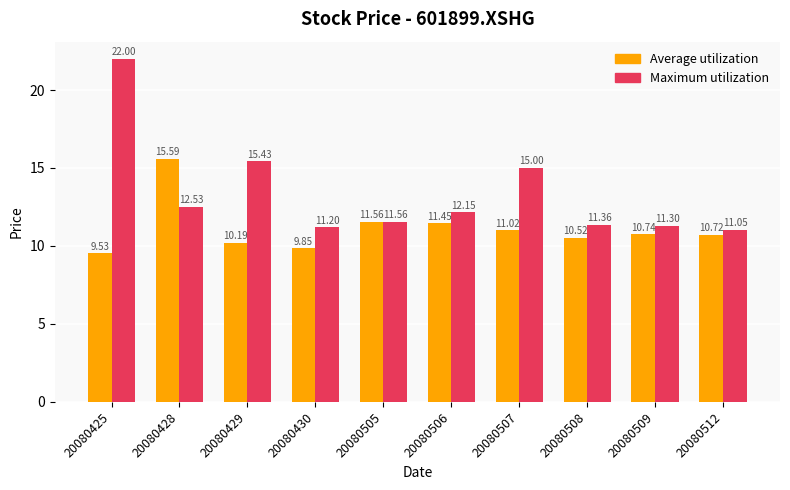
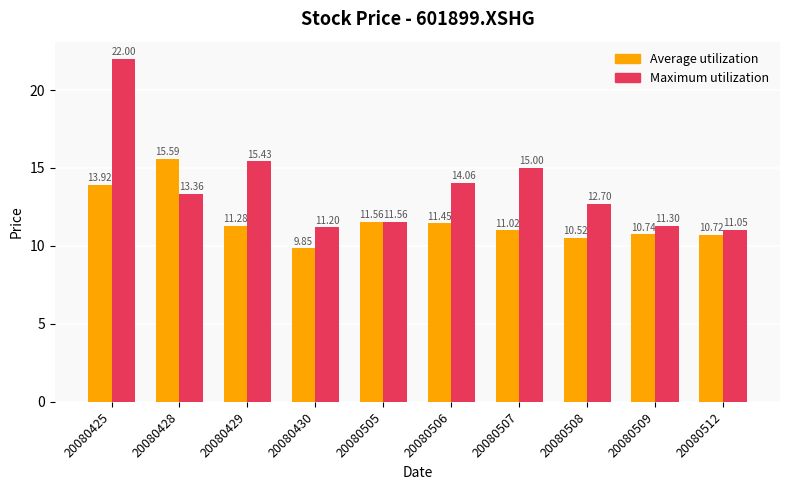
Average utilization, 20080425: 9.53 -> 13.92
Maximum utilization, 20080428: 12.53 -> 13.36
Average utilization, 20080429: 10.19 -> 11.28
Maximum utilization, 20080506: 12.15 -> 14.06
Maximum utilization, 20080508: 11.36 -> 12.70
